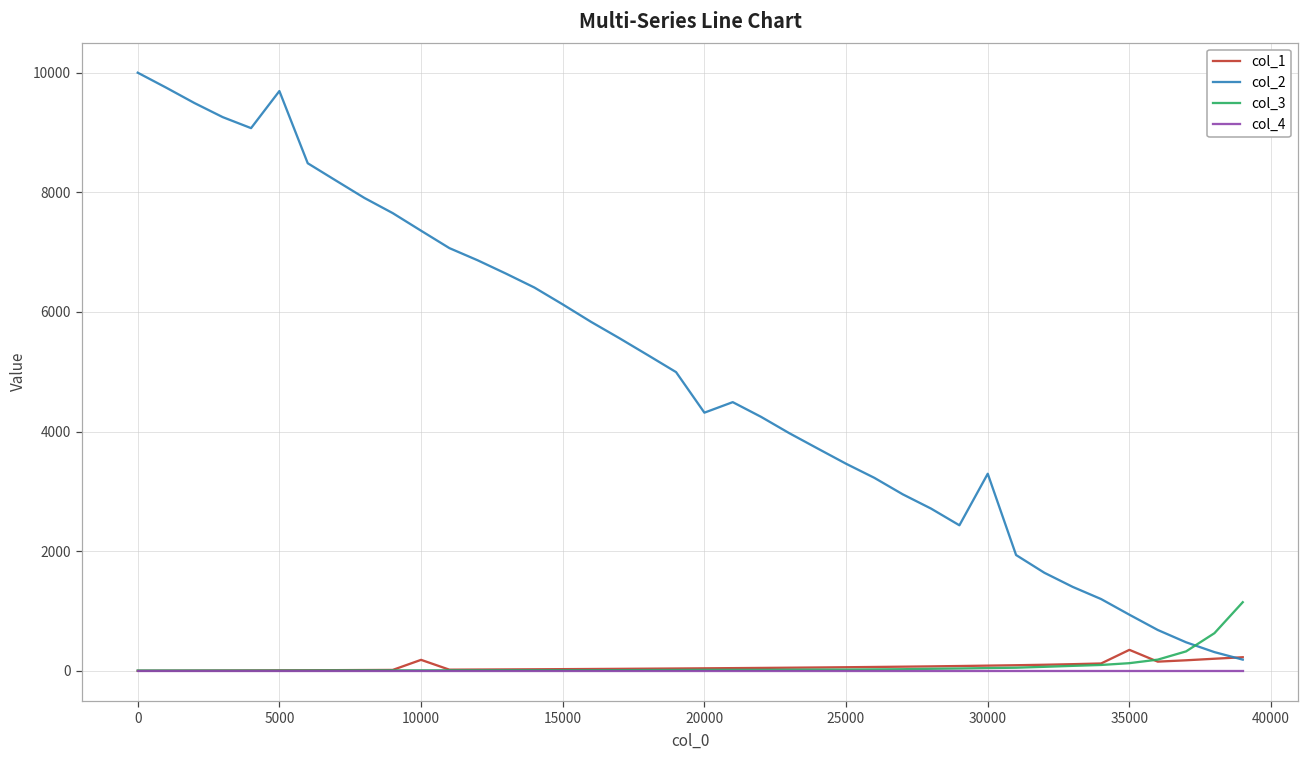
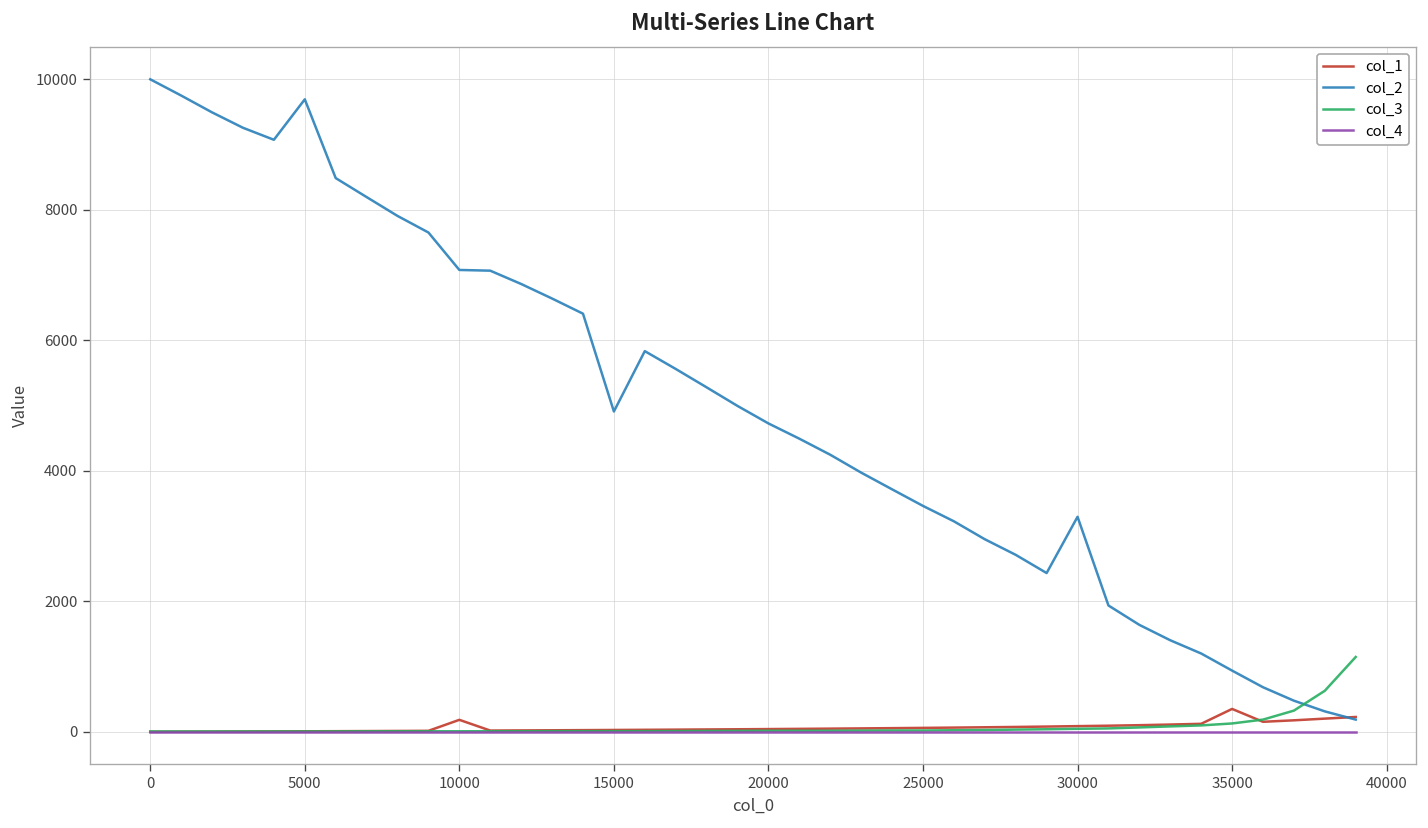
col_2, 10000: 7400 -> 7100
col_2, 15000: 6100 -> 4900
col_2, 20000: 4300 -> 4700
